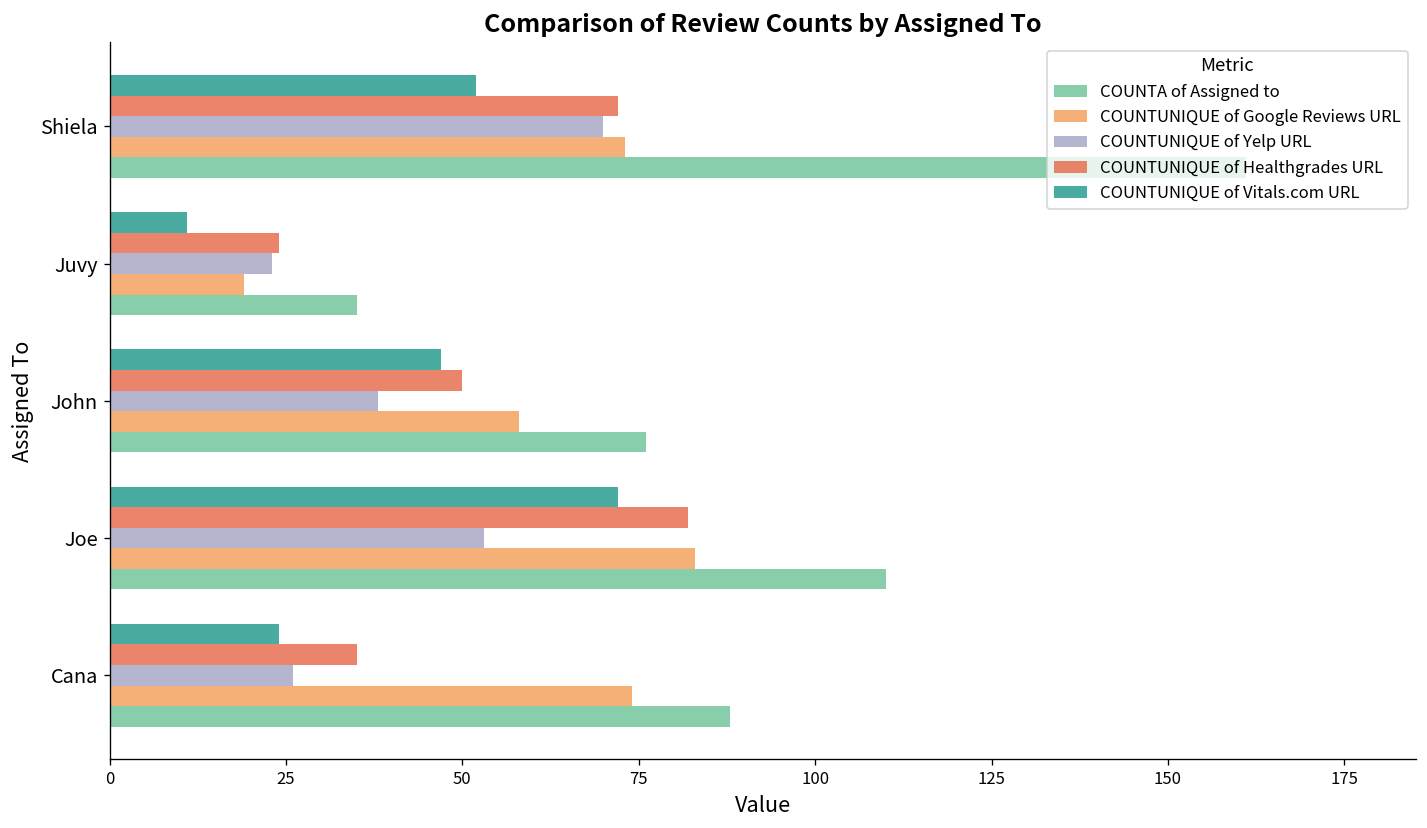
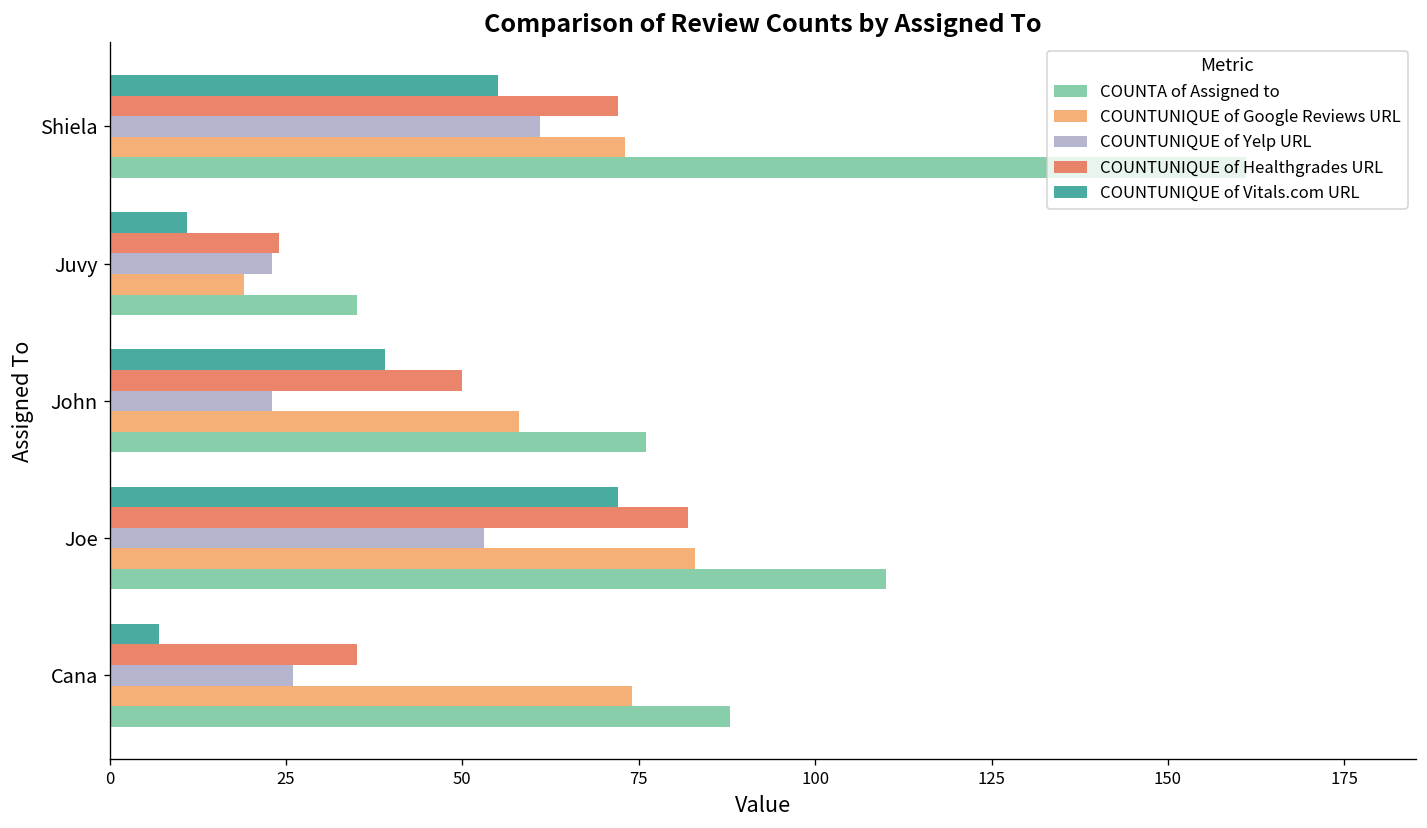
COUNTUNIQUE of Vitals.com URL, Shiela: 52 -> 55
COUNTUNIQUE of Yelp URL, Shiela: 70 -> 61
COUNTUNIQUE of Vitals.com URL, John: 47 -> 39
COUNTUNIQUE of Yelp URL, John: 38 -> 23
COUNTUNIQUE of Vitals.com URL, Cana: 24 -> 7
